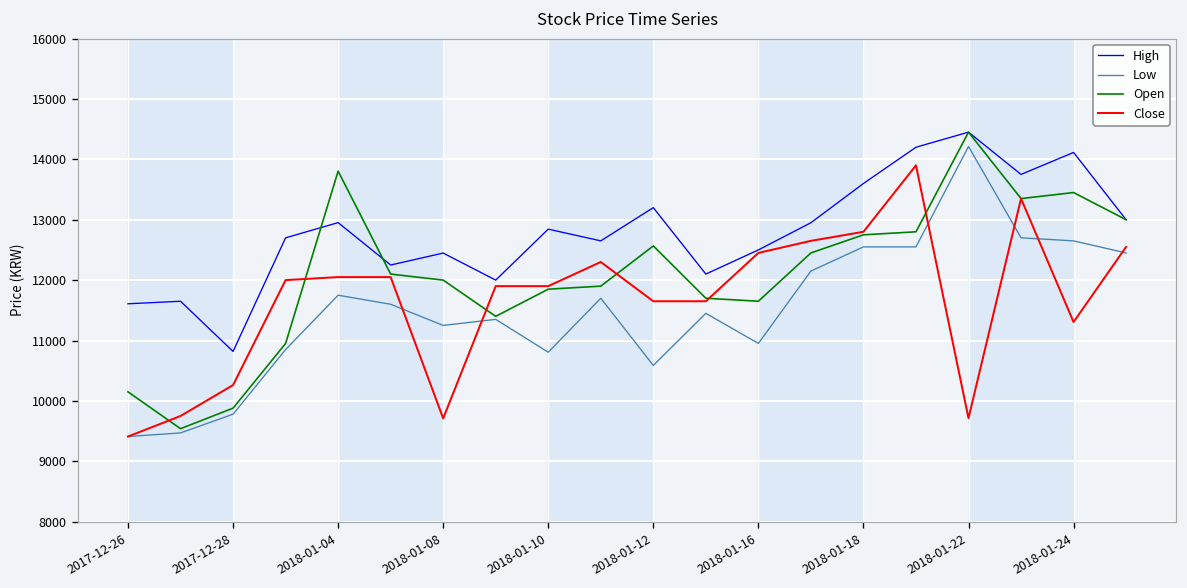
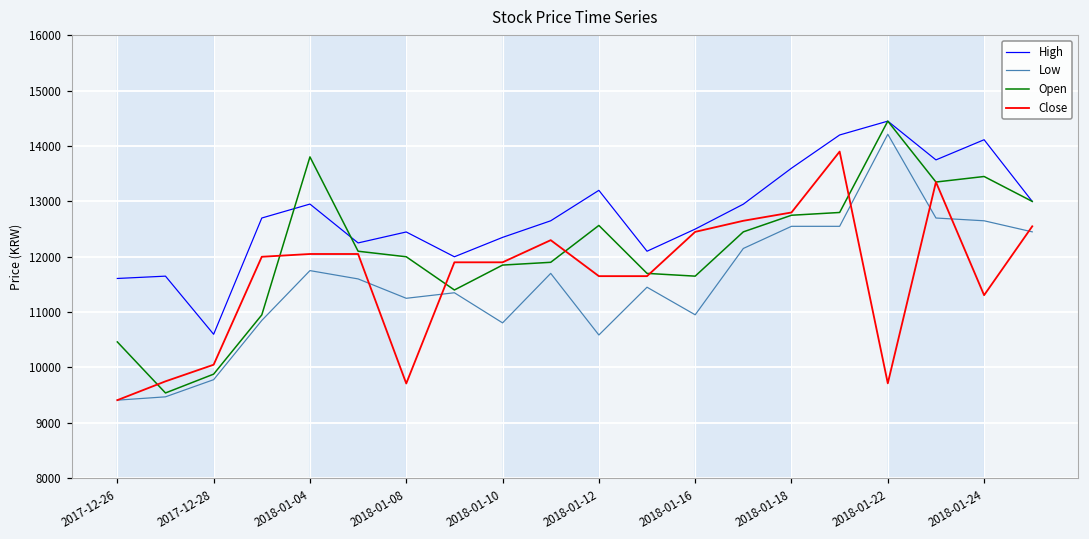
Open, 2017-12-26: 10200 -> 10500
High, 2017-12-28: 10800 -> 10600
Close, 2017-12-28: 10300 -> 10100
High, 2018-01-10: 12800 -> 12400
